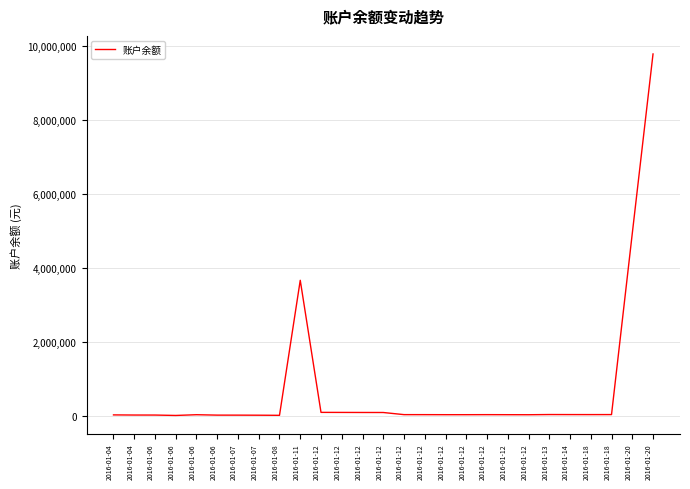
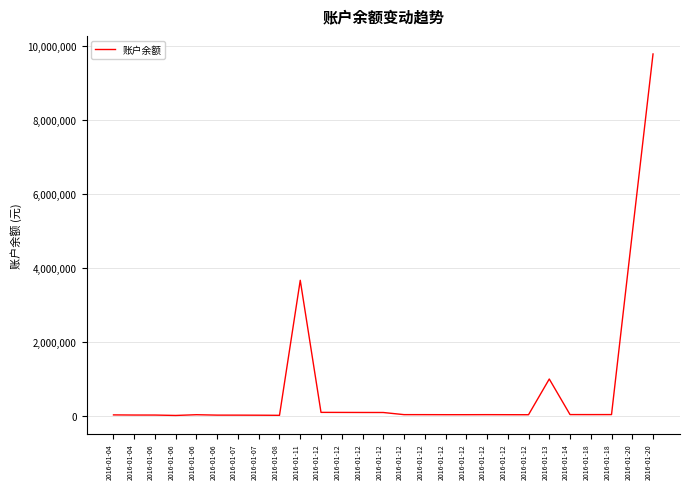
2016-01-13: 0 -> 1,000,000
